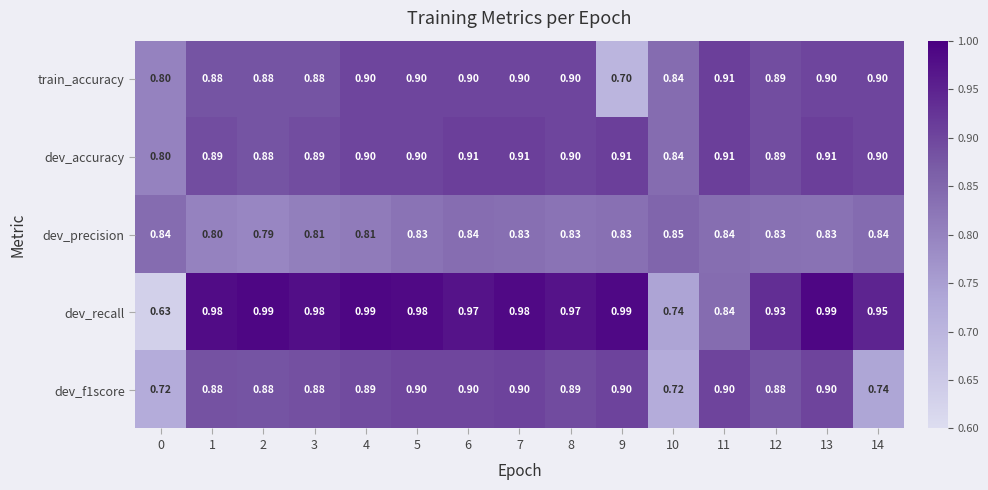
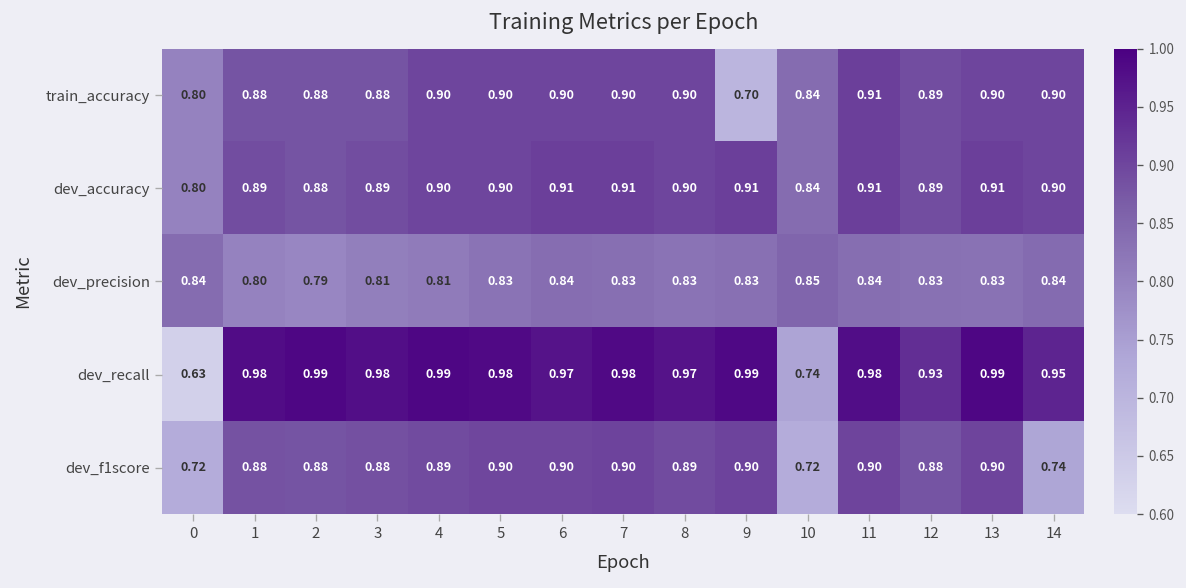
dev_recall, 11: 0.84 -> 0.98
